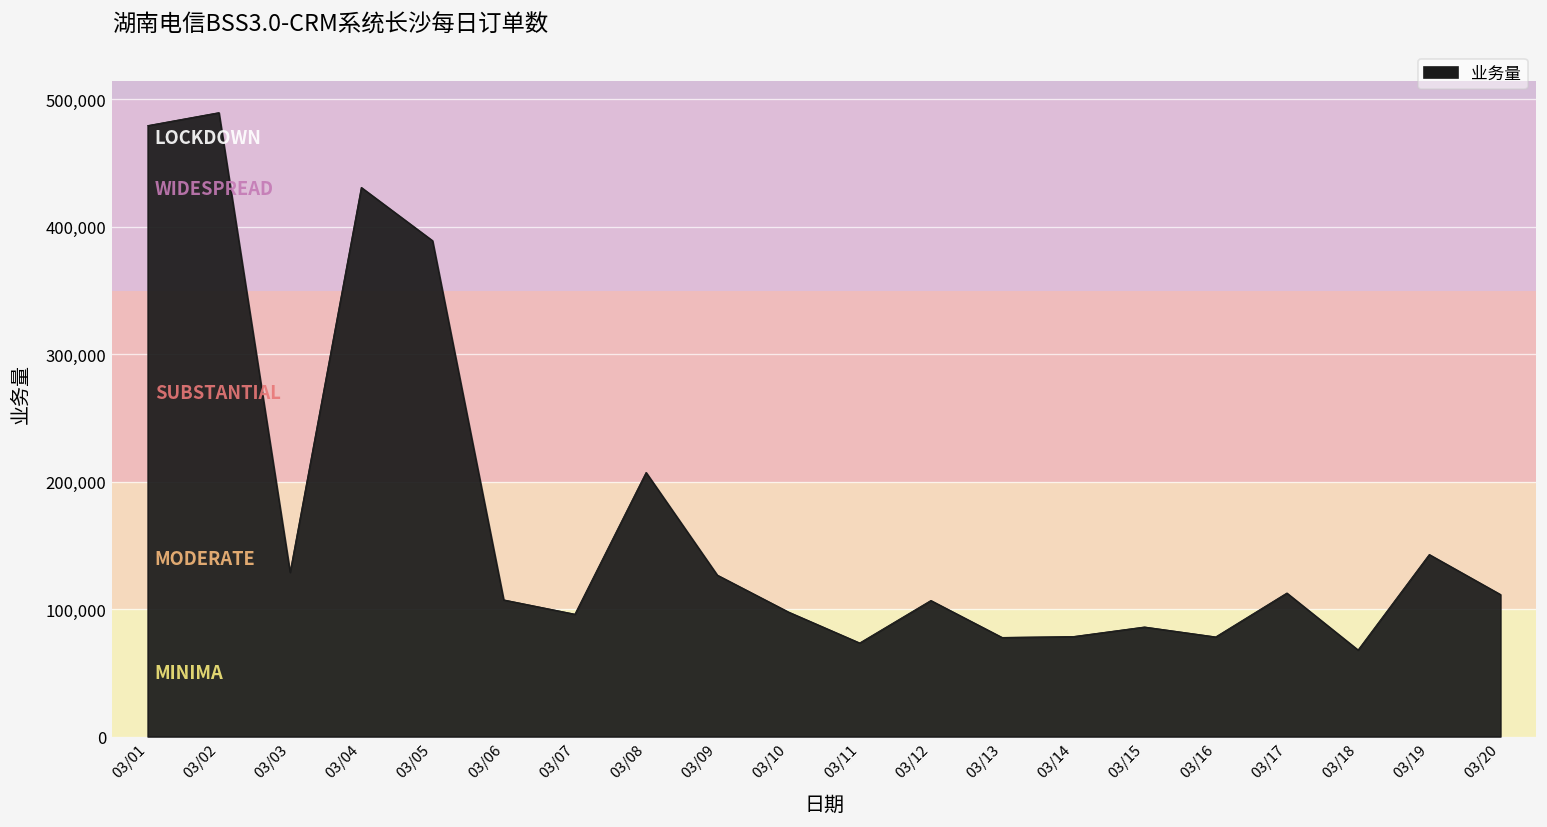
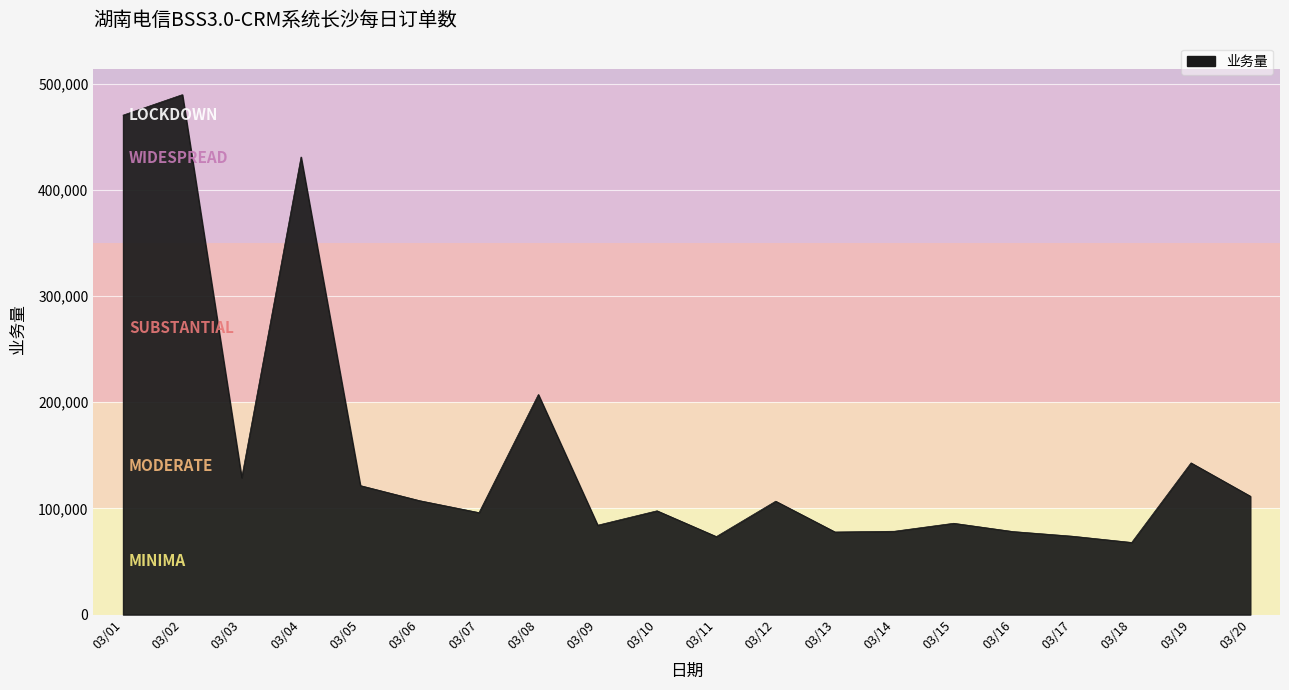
03/01: 479,000 -> 470,000
03/05: 389,000 -> 121,000
03/09: 127,000 -> 84,000
03/17: 113,000 -> 74,000
